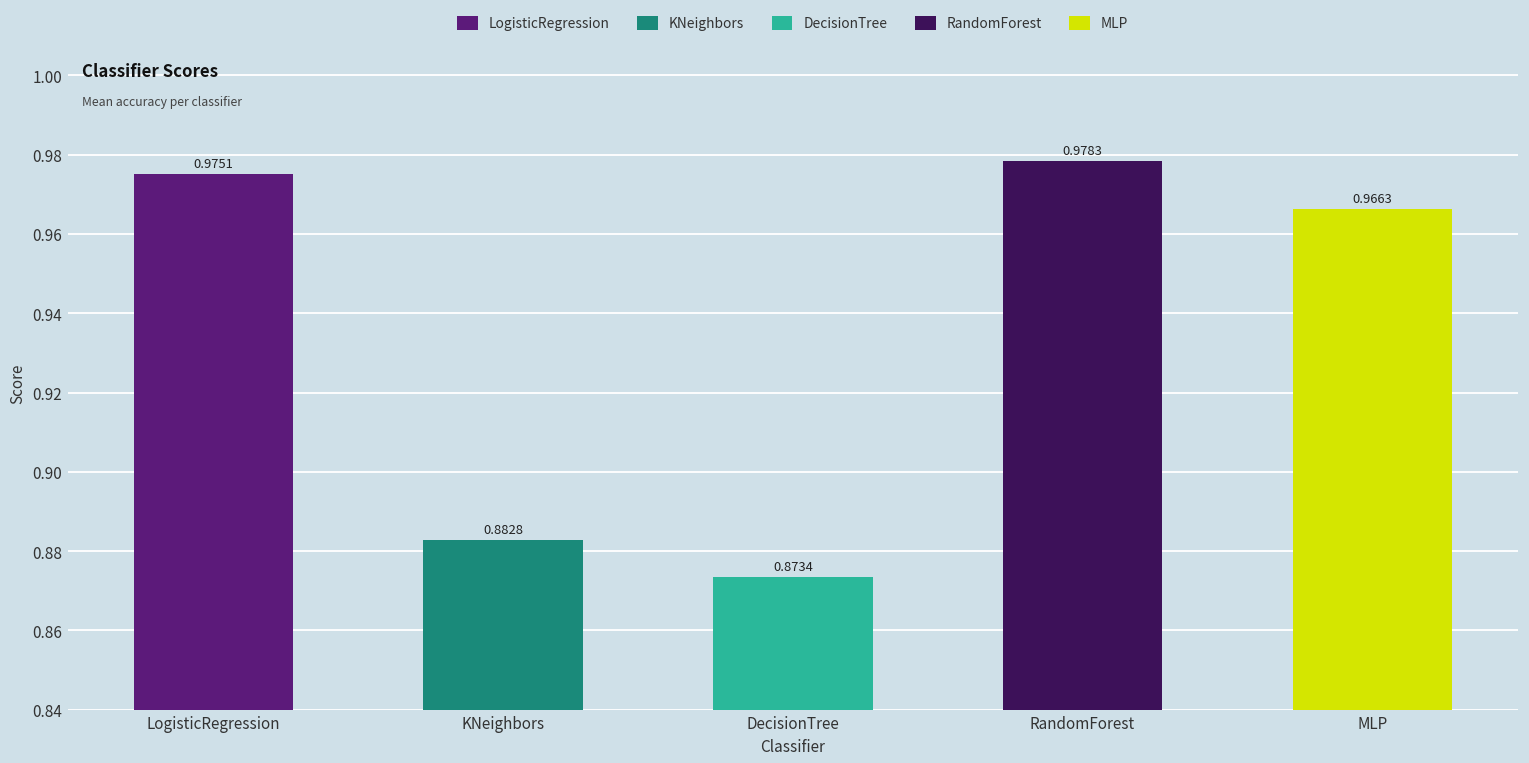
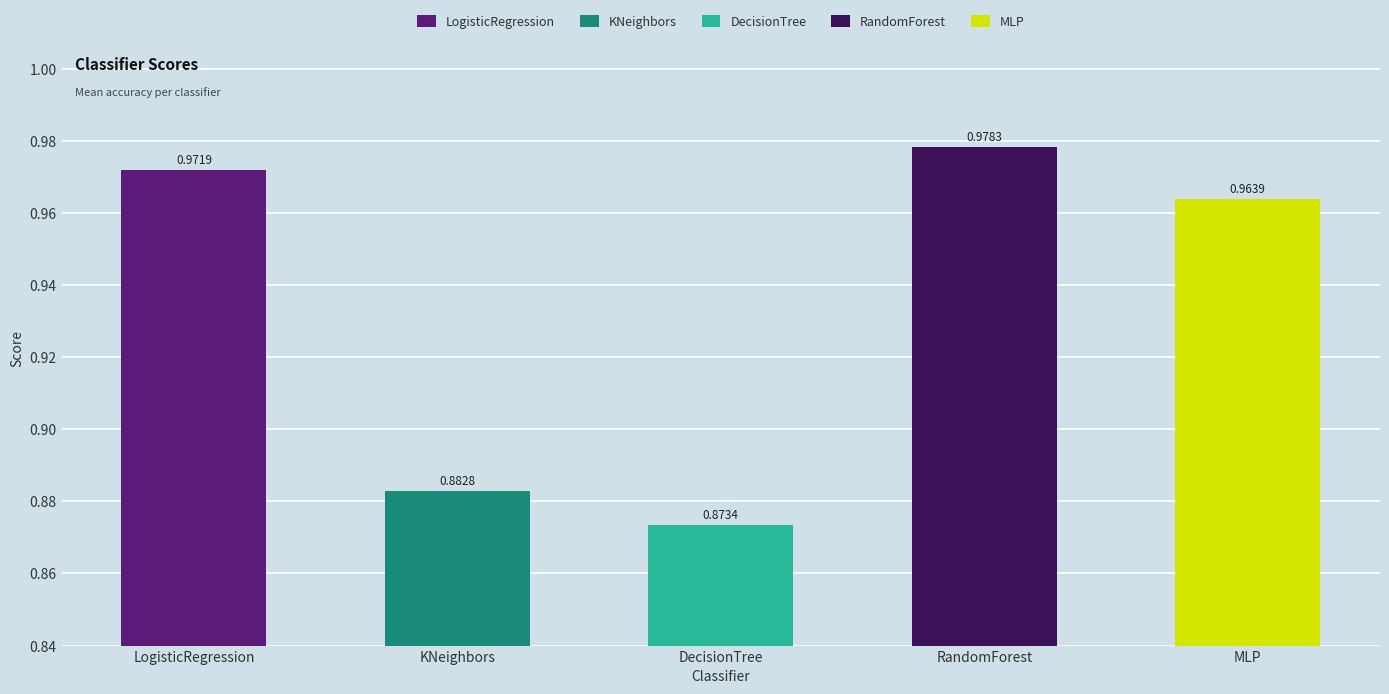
LogisticRegression: 0.9751 -> 0.9719
MLP: 0.9663 -> 0.9639
